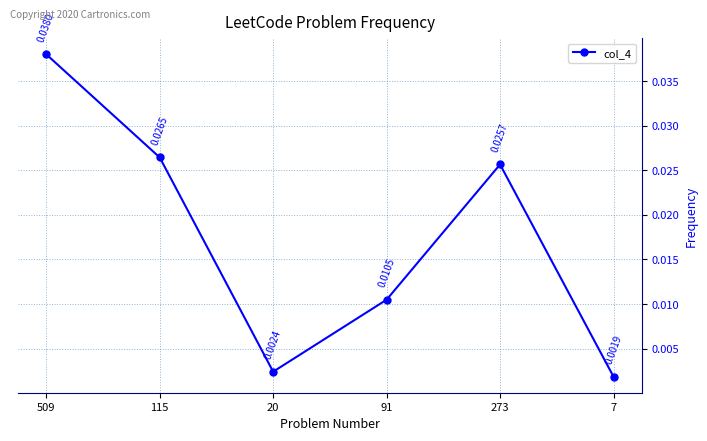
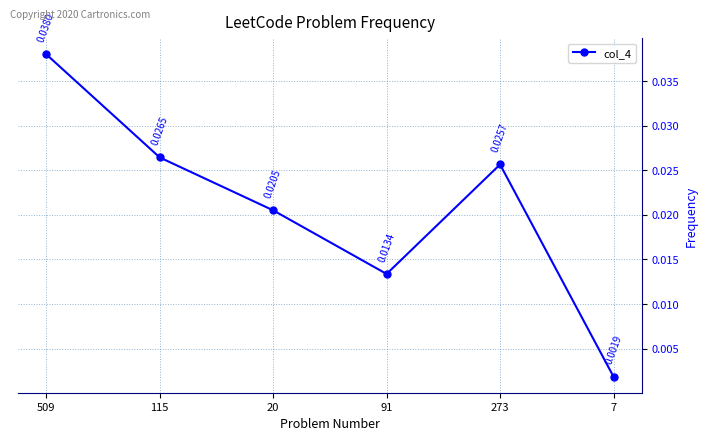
20: 0.0024 -> 0.0205
91: 0.0105 -> 0.0134
